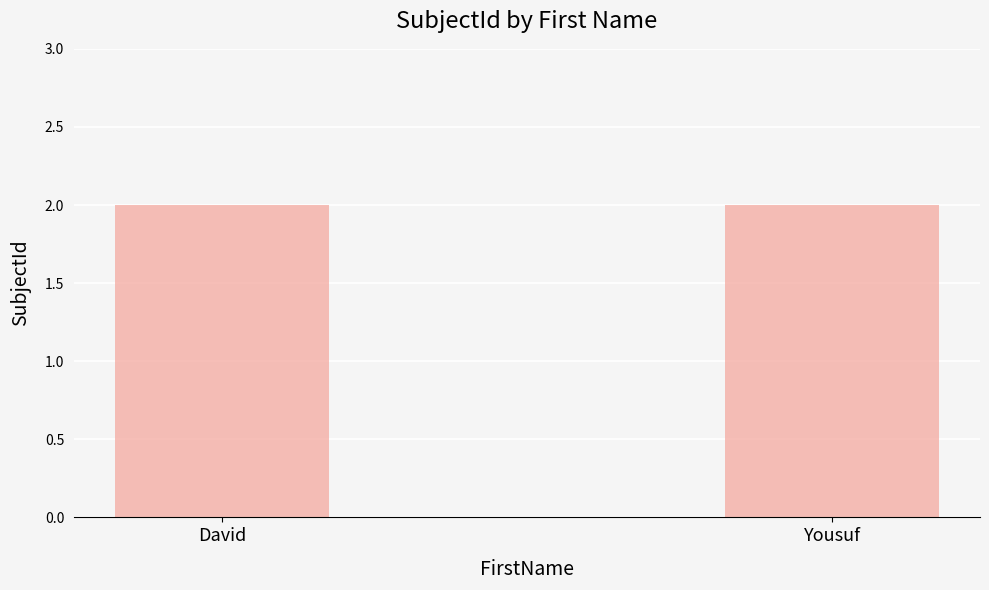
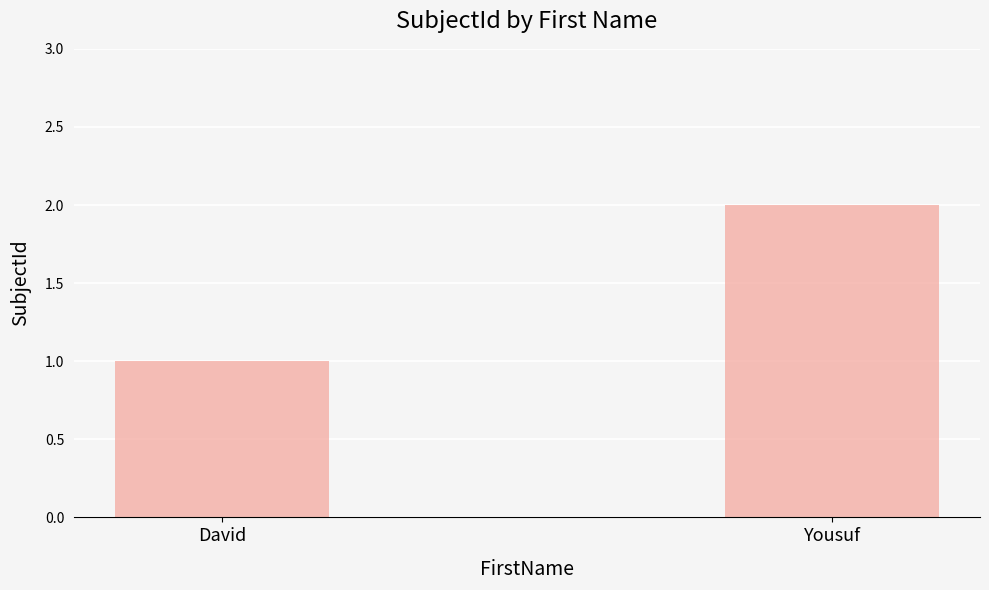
David: 2 -> 1
